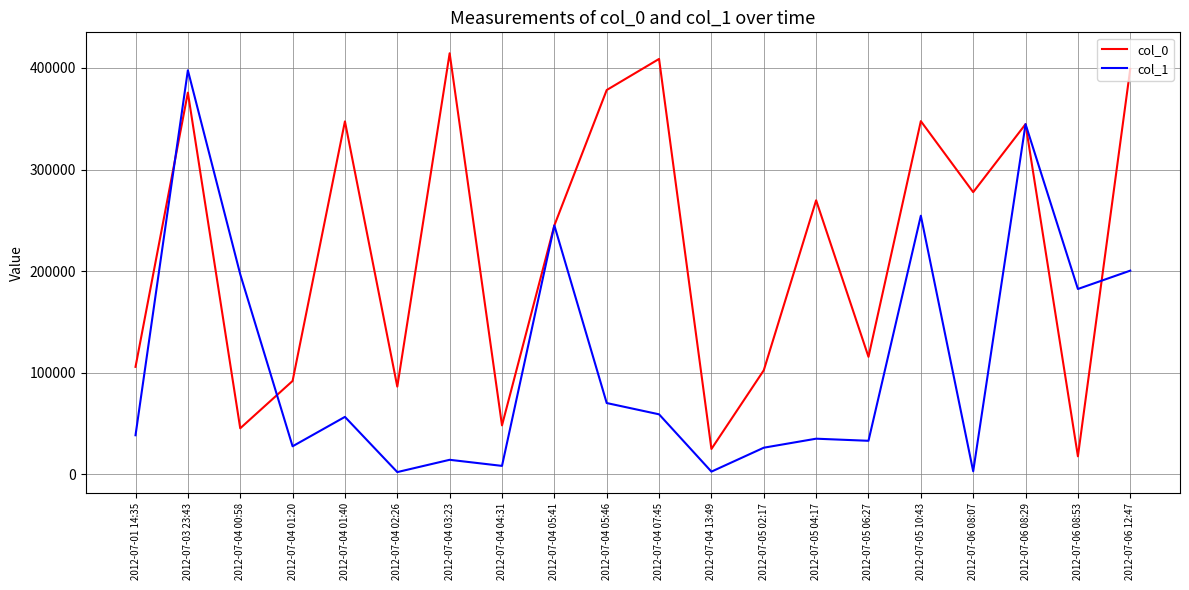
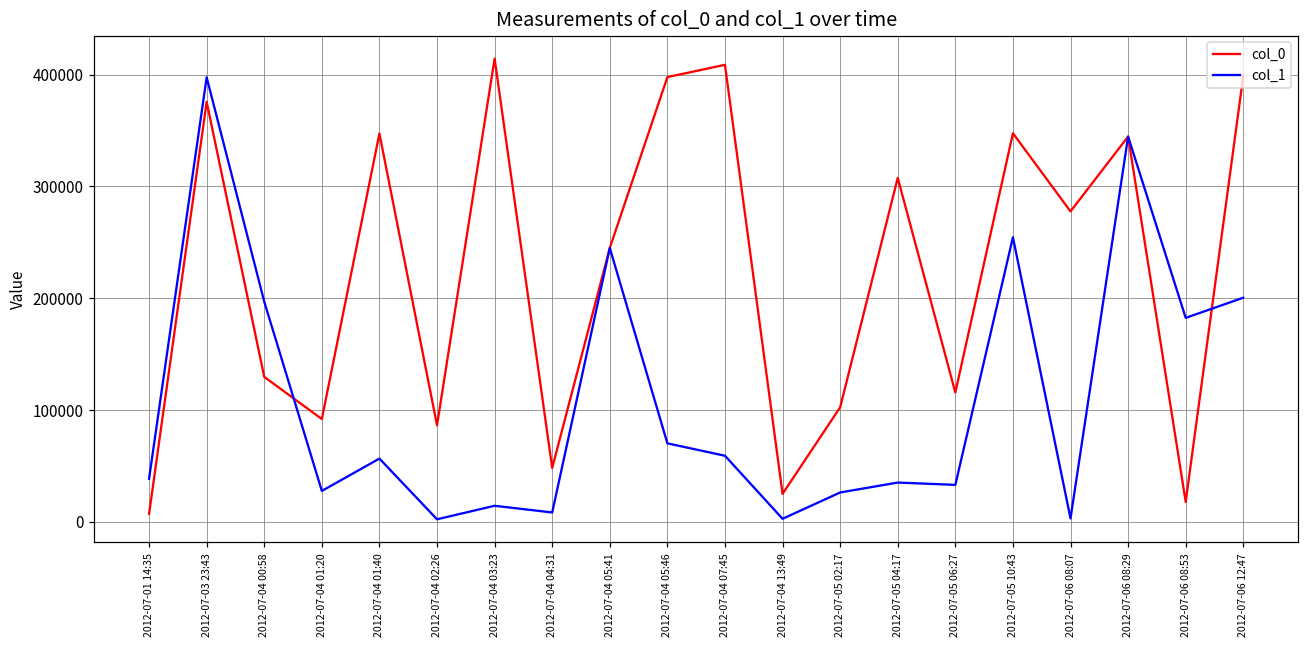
col_0, 2012-07-01 14:35: 106000 -> 7000
col_0, 2012-07-04 00:58: 45000 -> 130000
col_0, 2012-07-04 05:46: 378000 -> 398000
col_0, 2012-07-05 04:17: 270000 -> 308000
